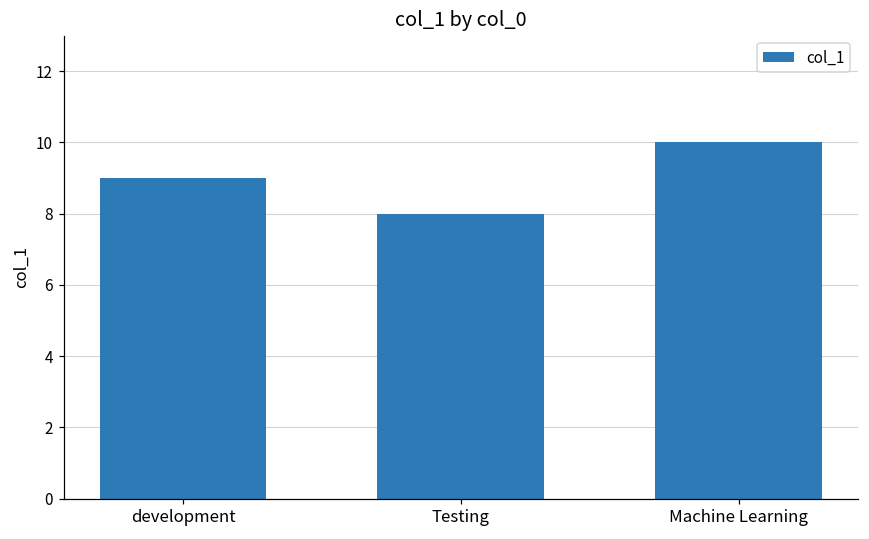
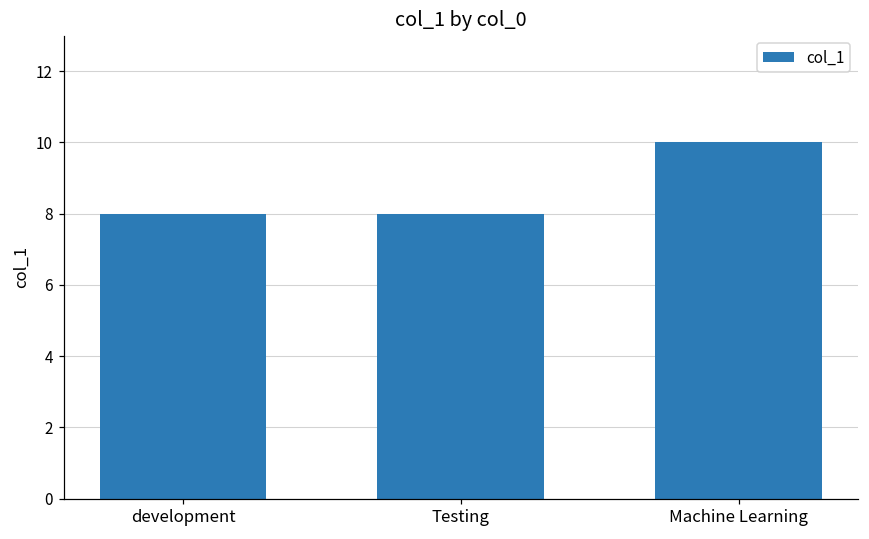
development: 9 -> 8
